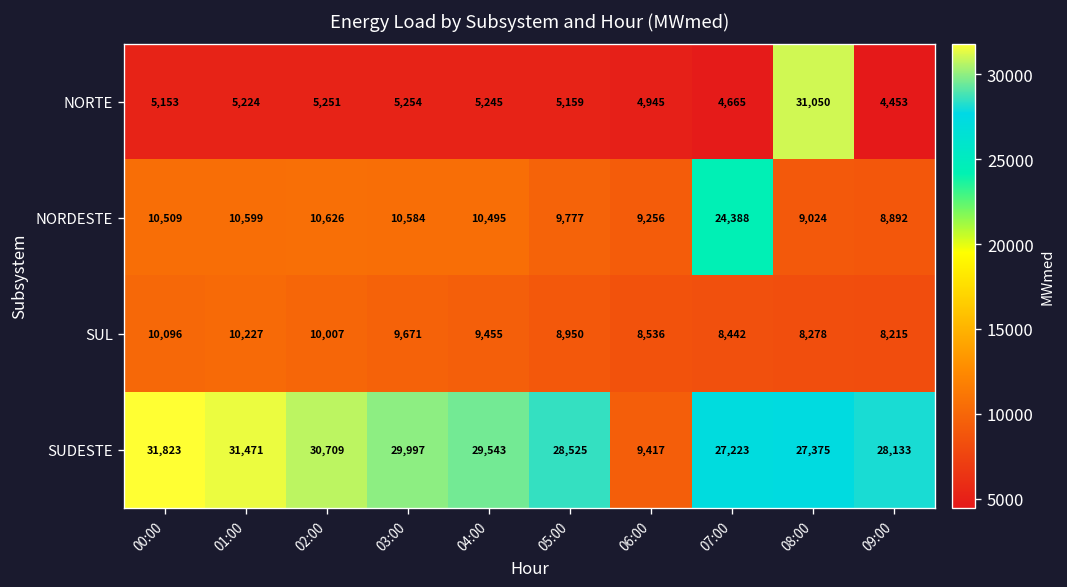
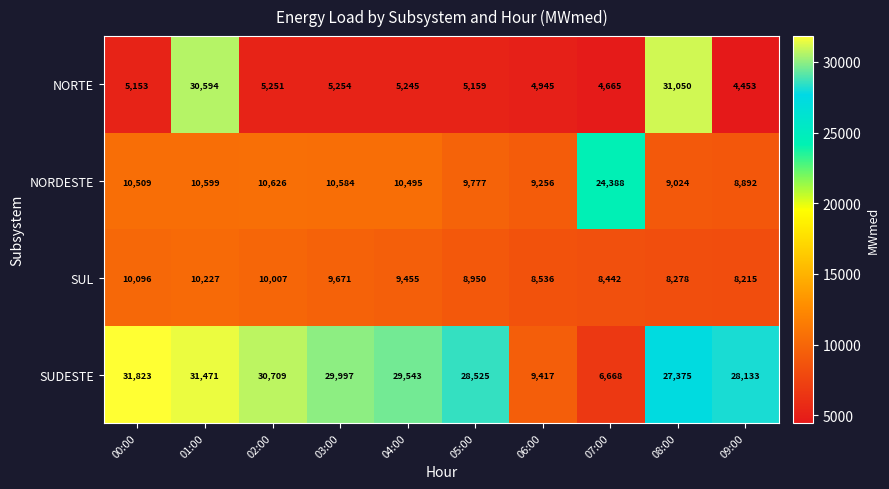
NORTE, 01:00: 5,224 -> 30,594
SUDESTE, 07:00: 27,223 -> 6,668
